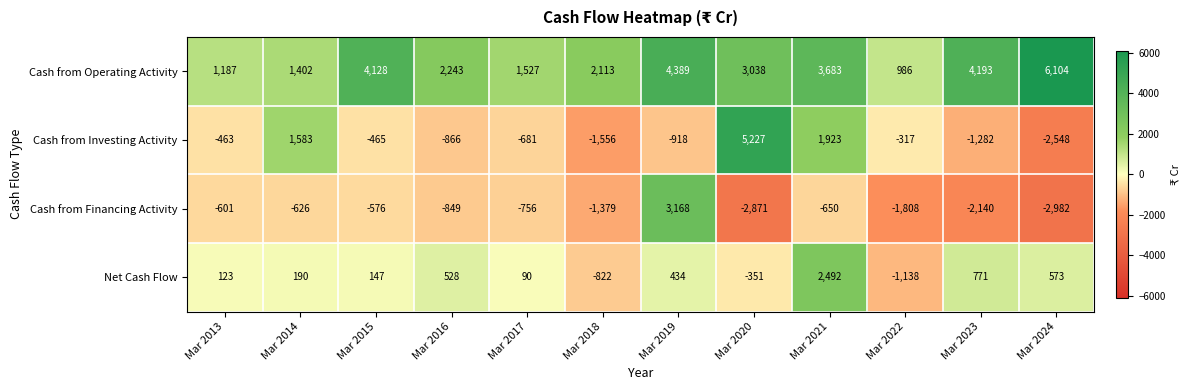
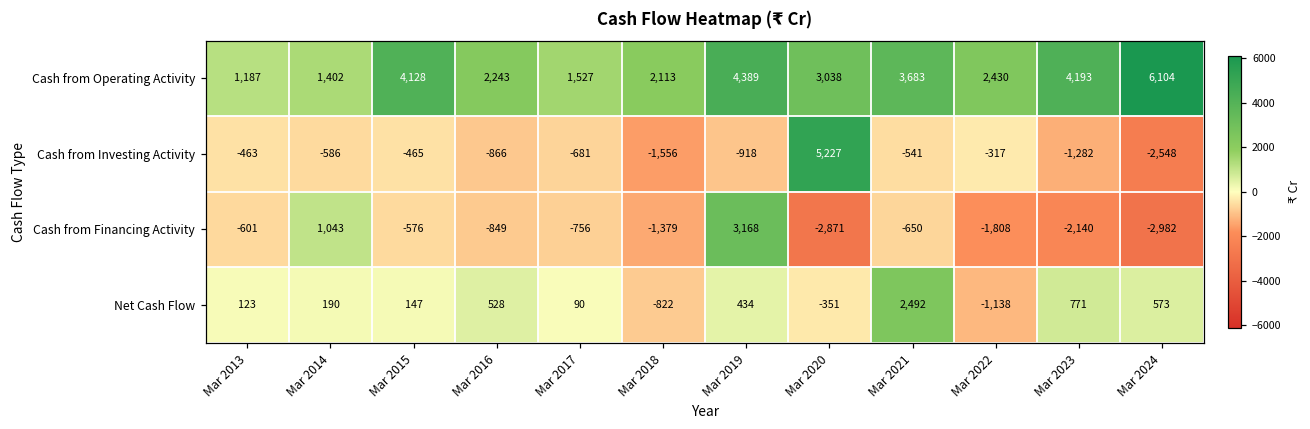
Cash from Operating Activity, Mar 2022: 986 -> 2,430
Cash from Investing Activity, Mar 2014: 1,583 -> -586
Cash from Investing Activity, Mar 2021: 1,923 -> -541
Cash from Financing Activity, Mar 2014: -626 -> 1,043
